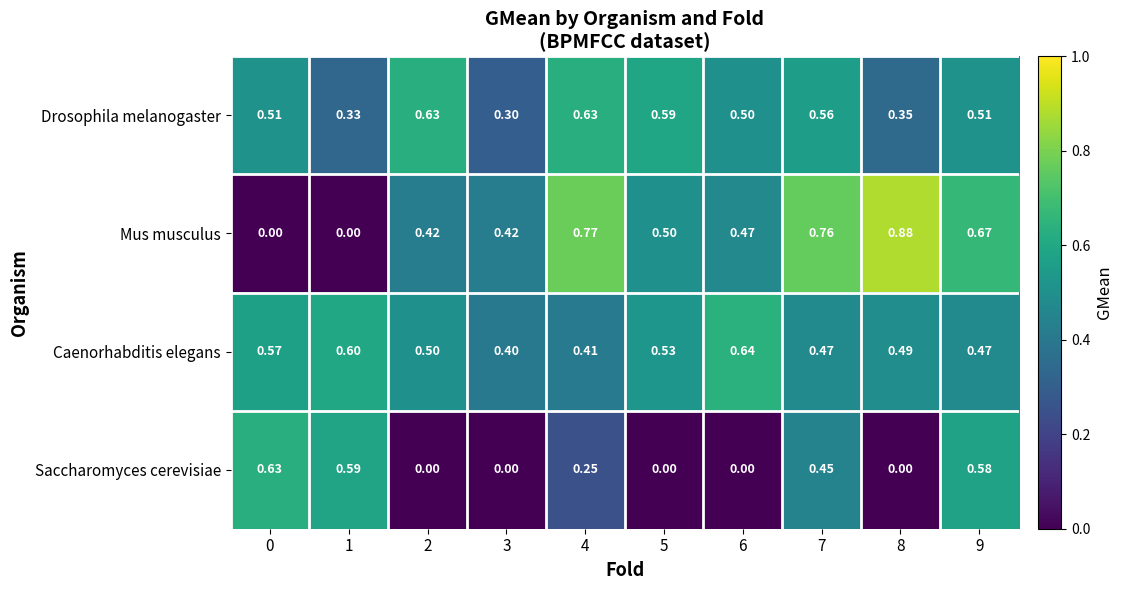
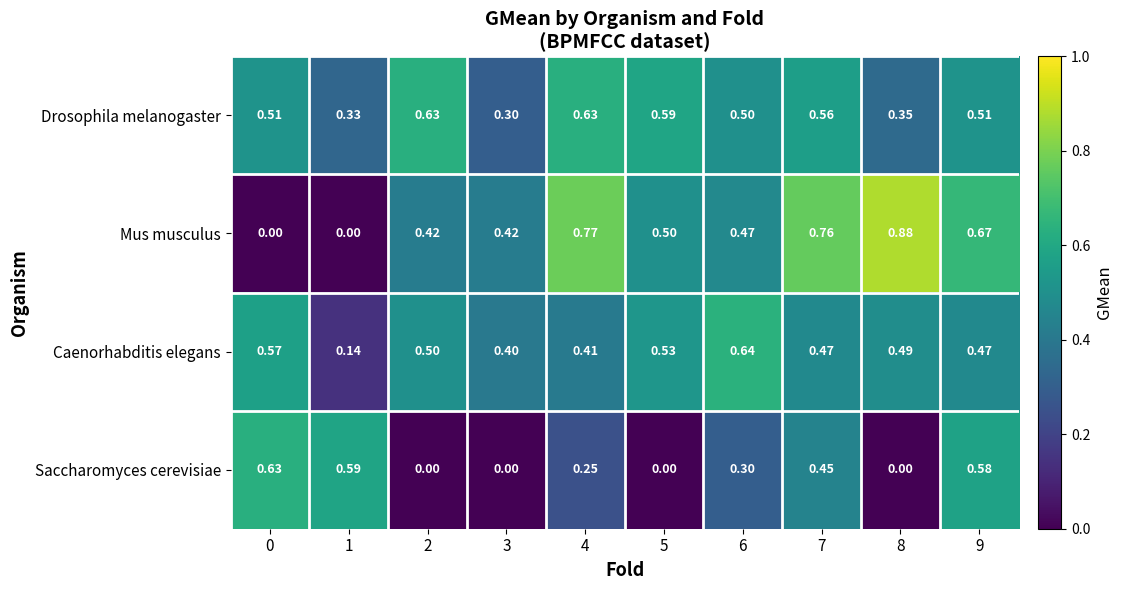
Caenorhabditis elegans, 1: 0.60 -> 0.14
Saccharomyces cerevisiae, 6: 0.00 -> 0.30
